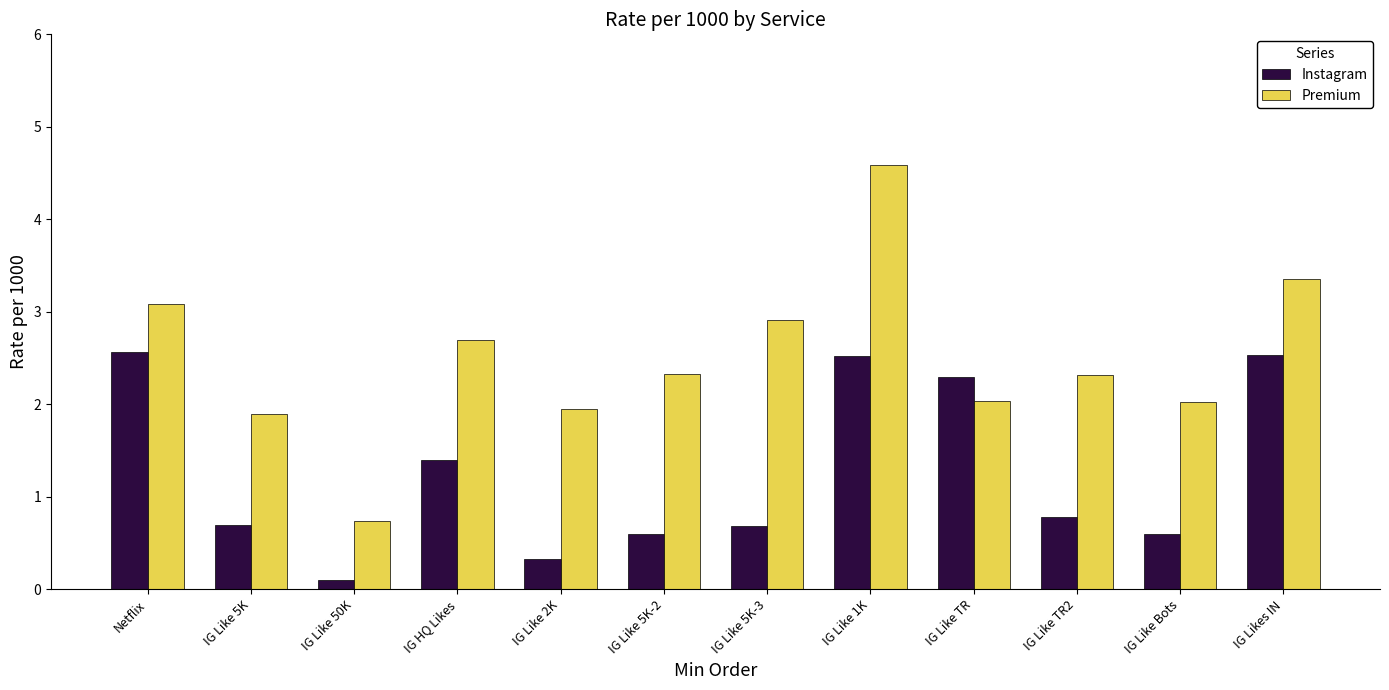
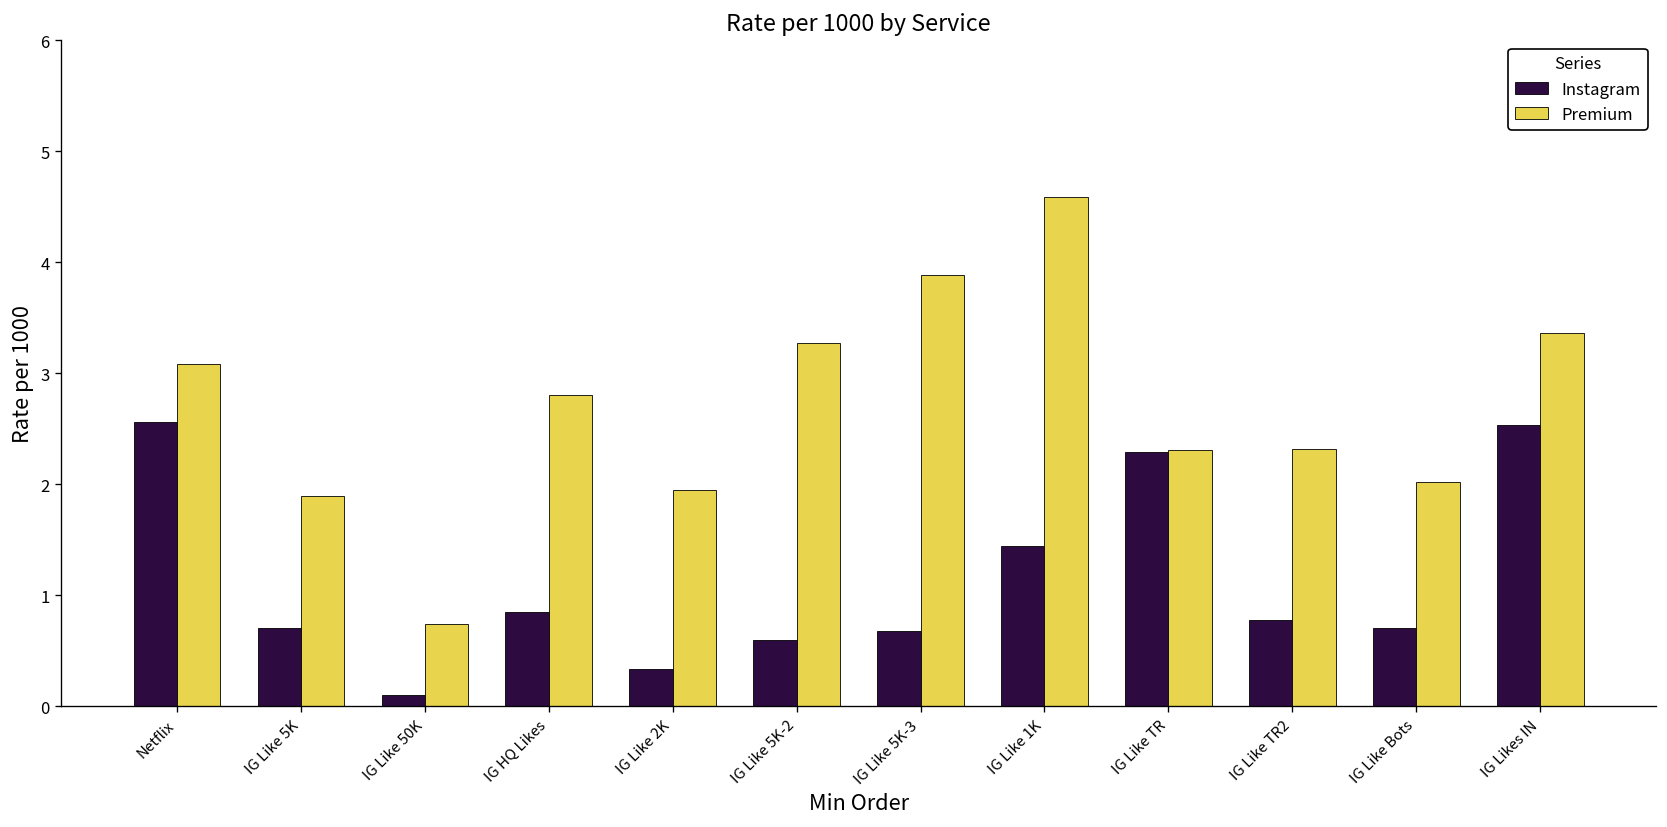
Instagram, IG HQ Likes: 1.4 -> 0.9
Premium, IG HQ Likes: 2.7 -> 2.8
Premium, IG Like 5K-2: 2.3 -> 3.3
Premium, IG Like 5K-3: 2.9 -> 3.9
Instagram, IG Like 1K: 2.5 -> 1.4
Premium, IG Like TR: 2.0 -> 2.3
Instagram, IG Like Bots: 0.6 -> 0.7
